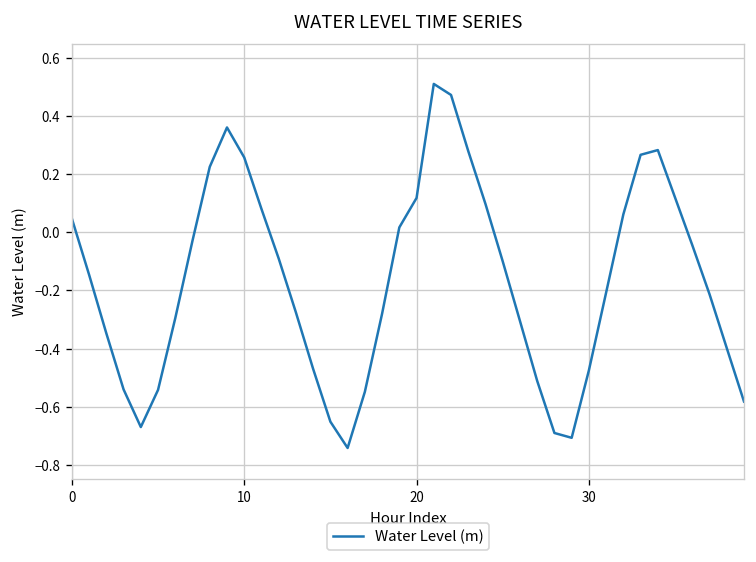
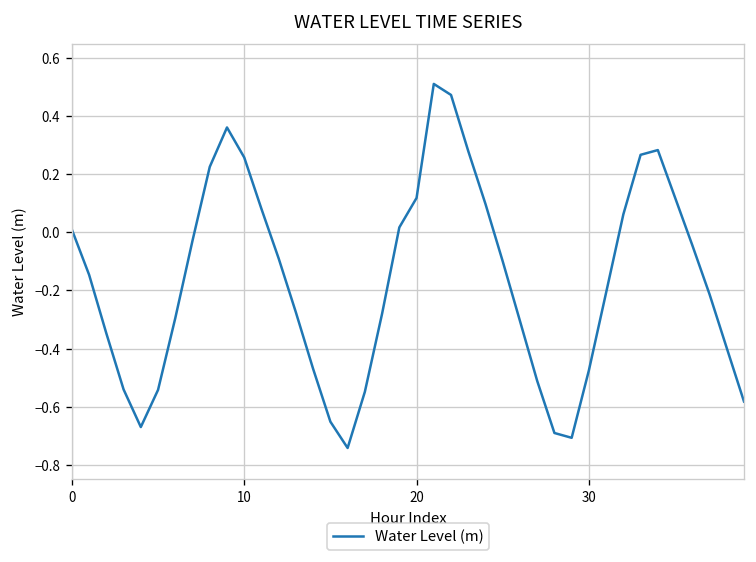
0: 0.05 -> 0.01
